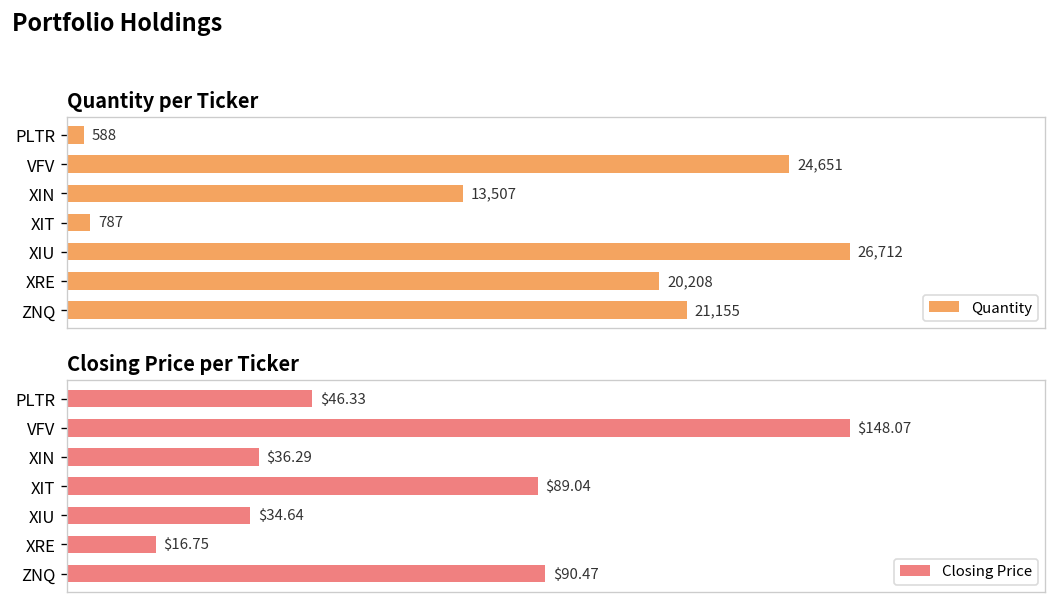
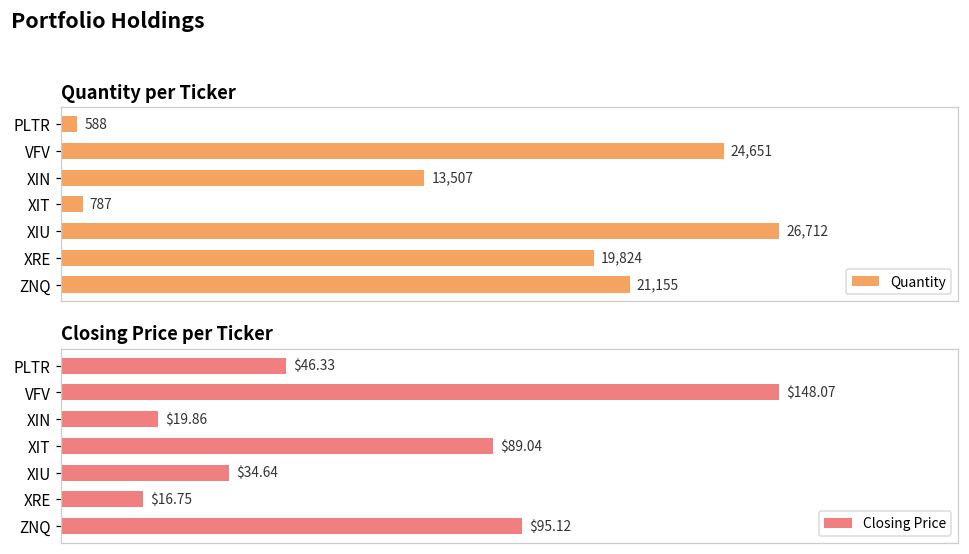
Quantity per Ticker, XRE: 20,208 -> 19,824
Closing Price per Ticker, XIN: $36.29 -> $19.86
Closing Price per Ticker, ZNQ: $90.47 -> $95.12
